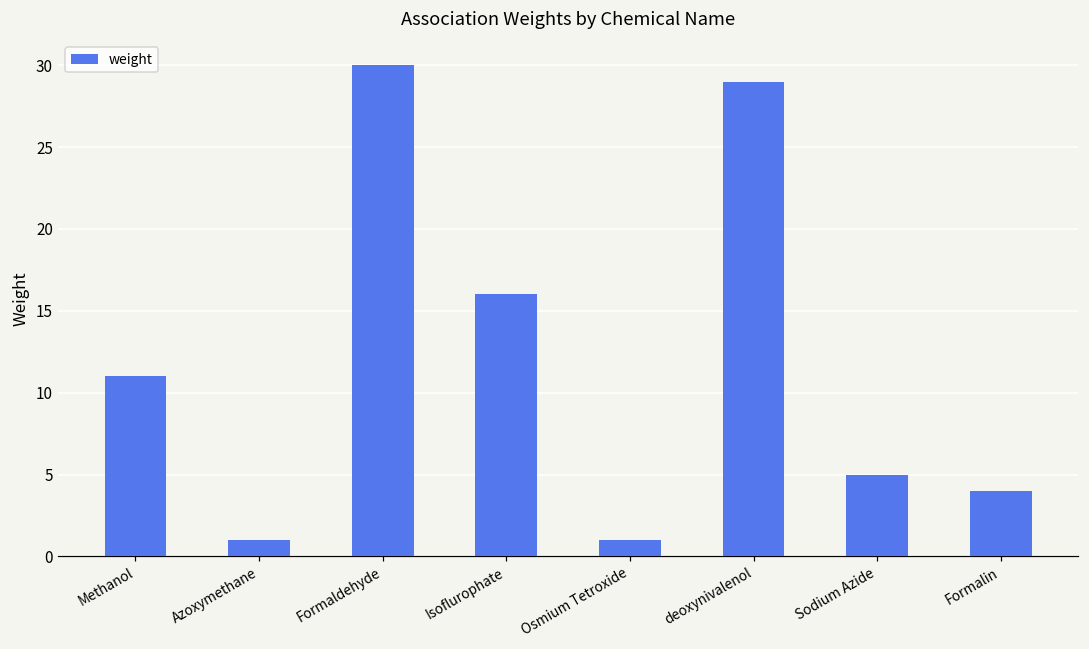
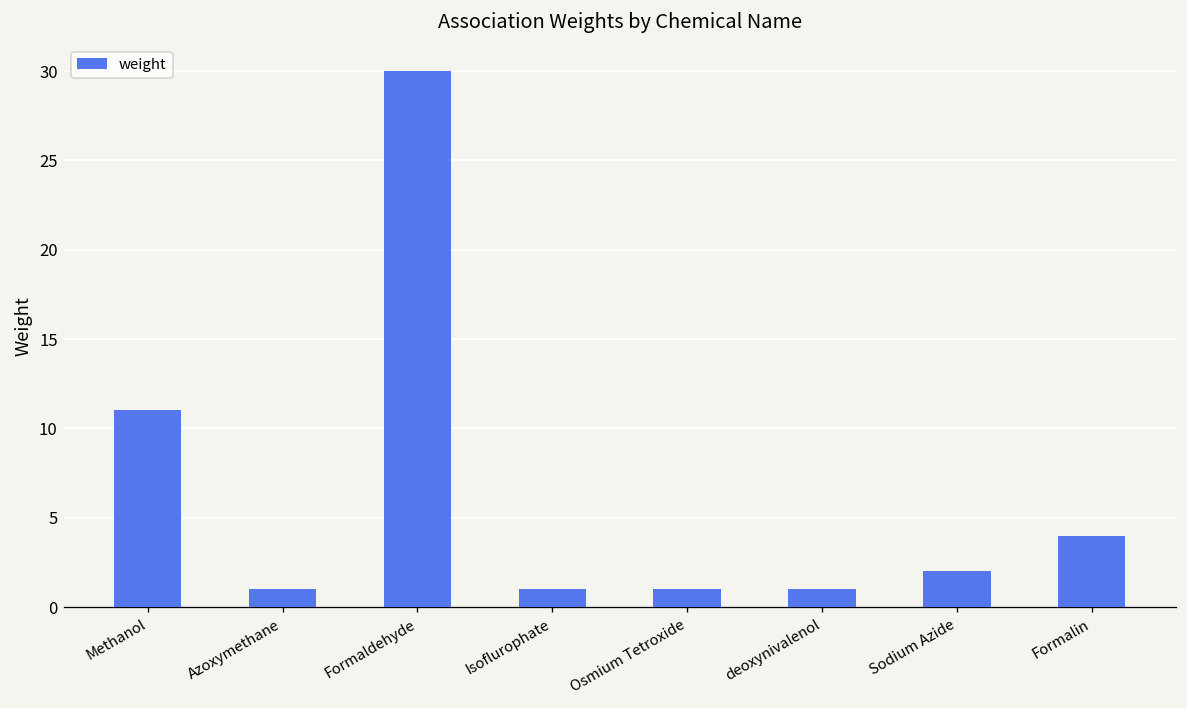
Isoflurophate: 16 -> 1
deoxynivalenol: 29 -> 1
Sodium Azide: 5 -> 2
